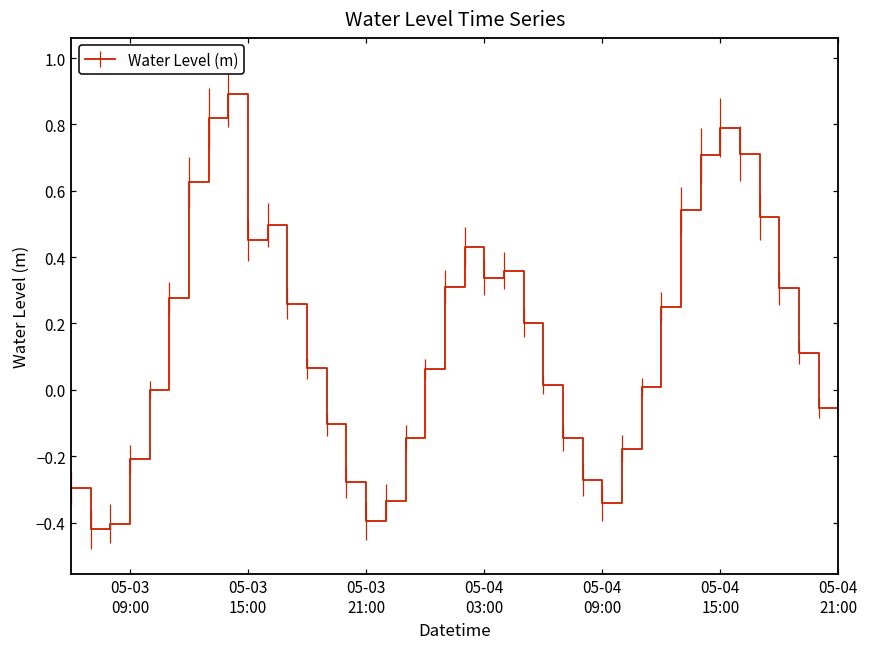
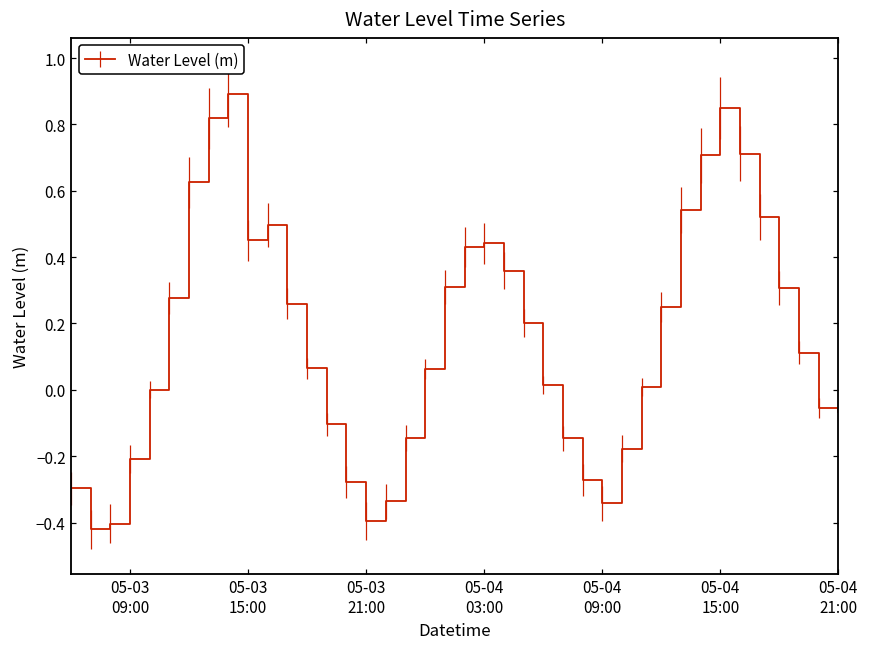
05-04 03:00: 0.34 -> 0.44
05-04 15:00: 0.79 -> 0.85
